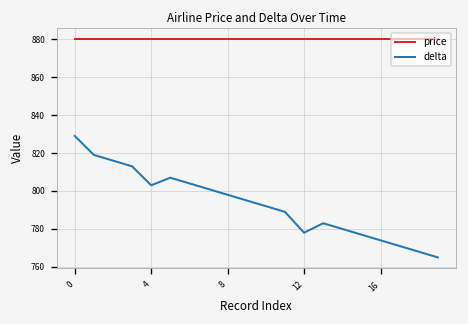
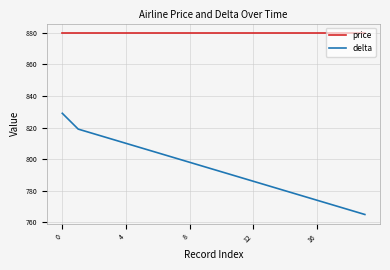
delta, 4: 803 -> 810
delta, 12: 778 -> 786
